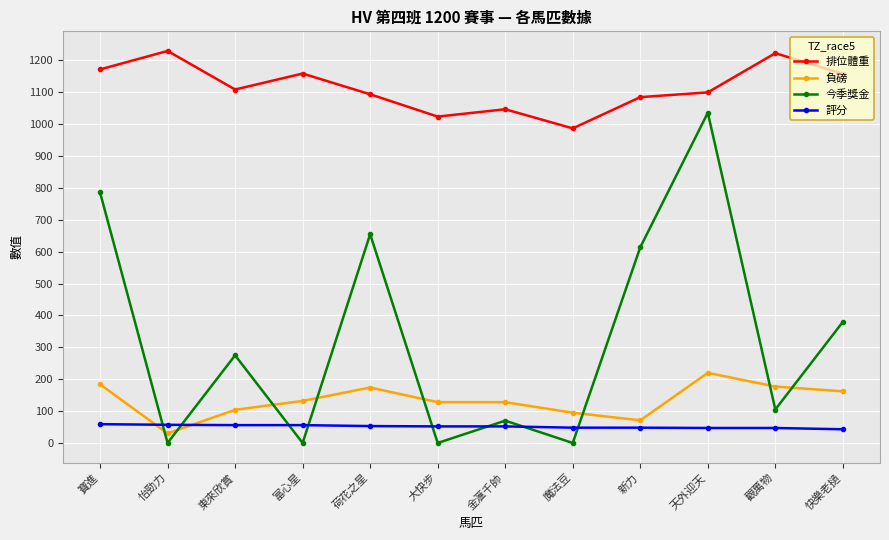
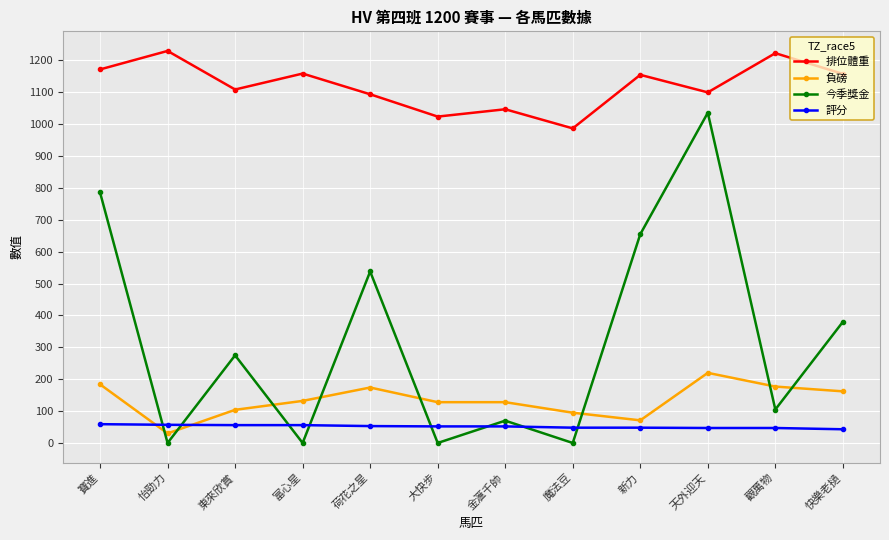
今季獎金, 荷花之星: 660 -> 540
排位體重, 新力: 1090 -> 1160
今季獎金, 新力: 610 -> 660
